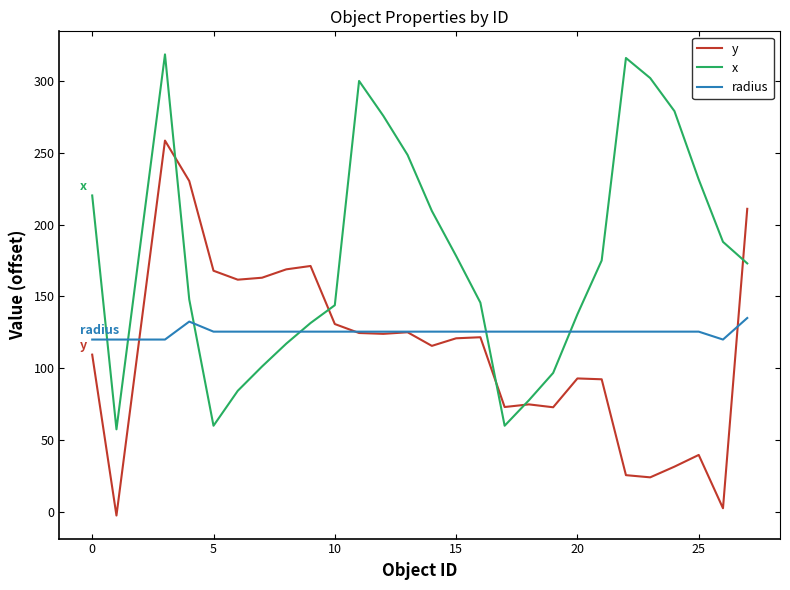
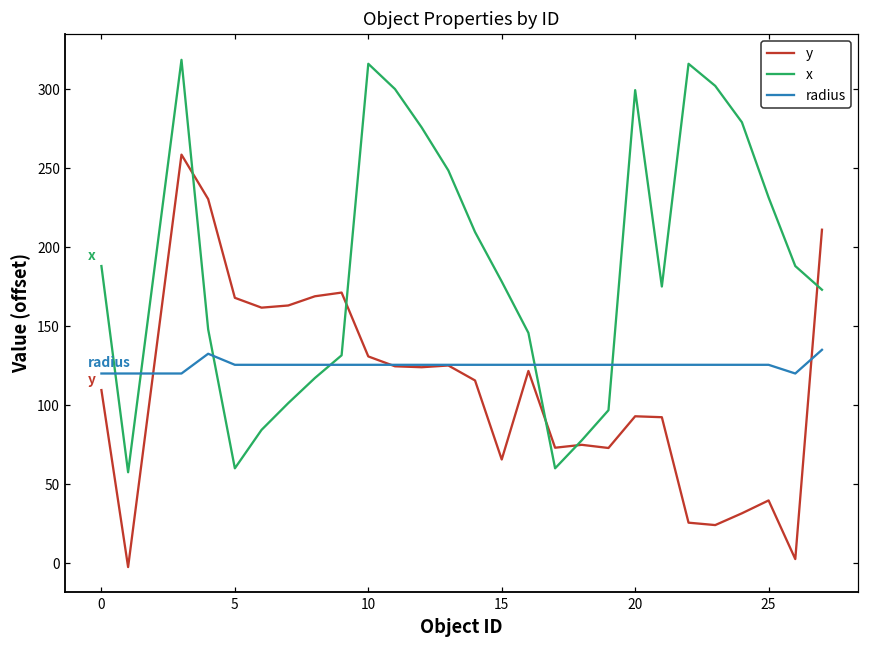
x, 0: 220 -> 188
x, 10: 144 -> 316
y, 15: 121 -> 66
x, 20: 138 -> 299
